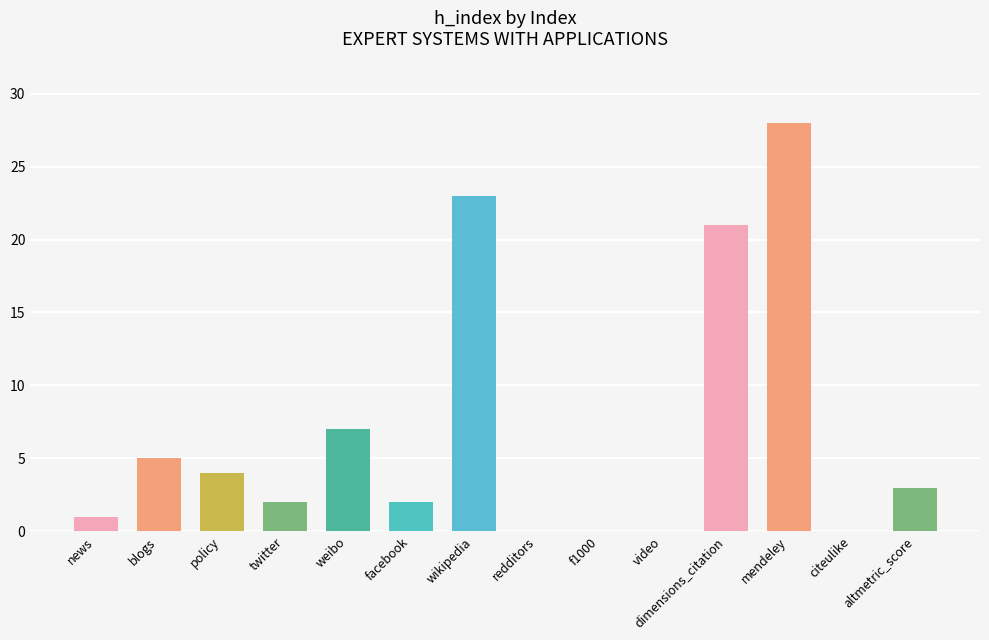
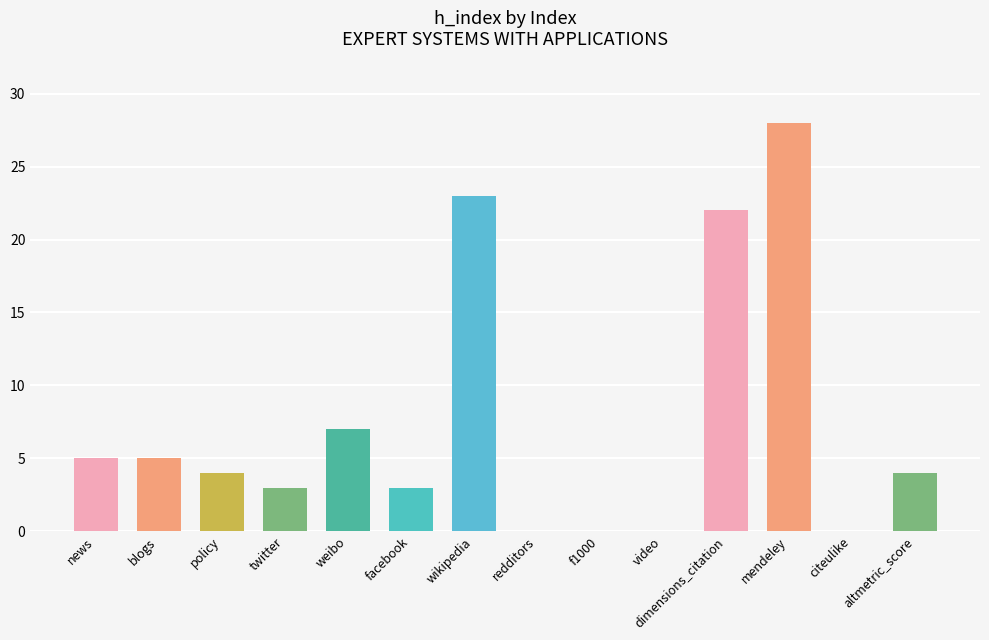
news: 1 -> 5
twitter: 2 -> 3
facebook: 2 -> 3
dimensions_citation: 21 -> 22
altmetric_score: 3 -> 4
